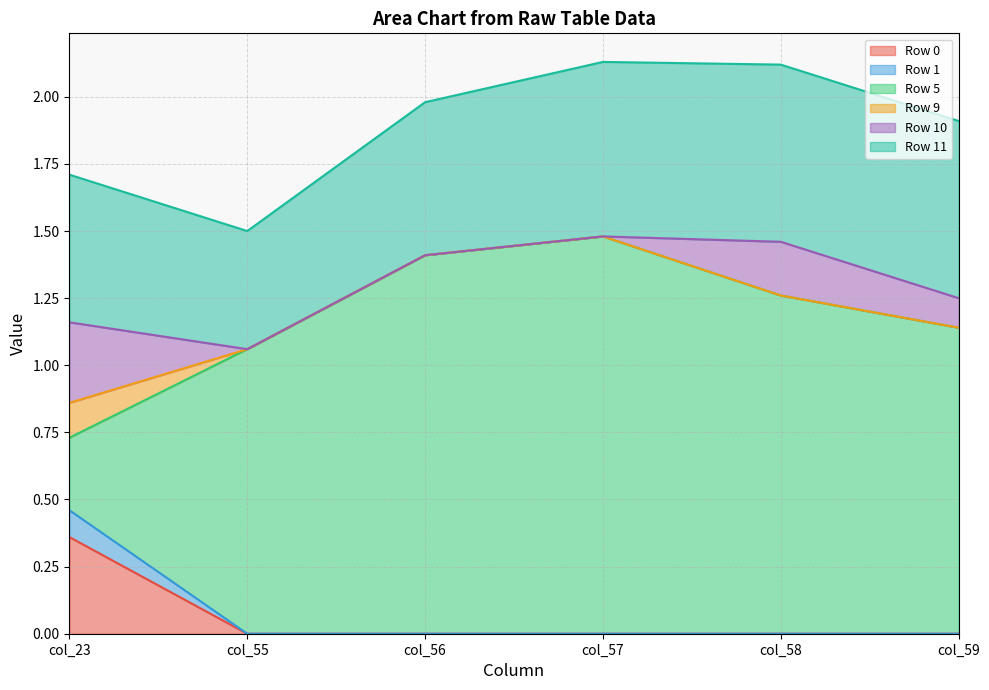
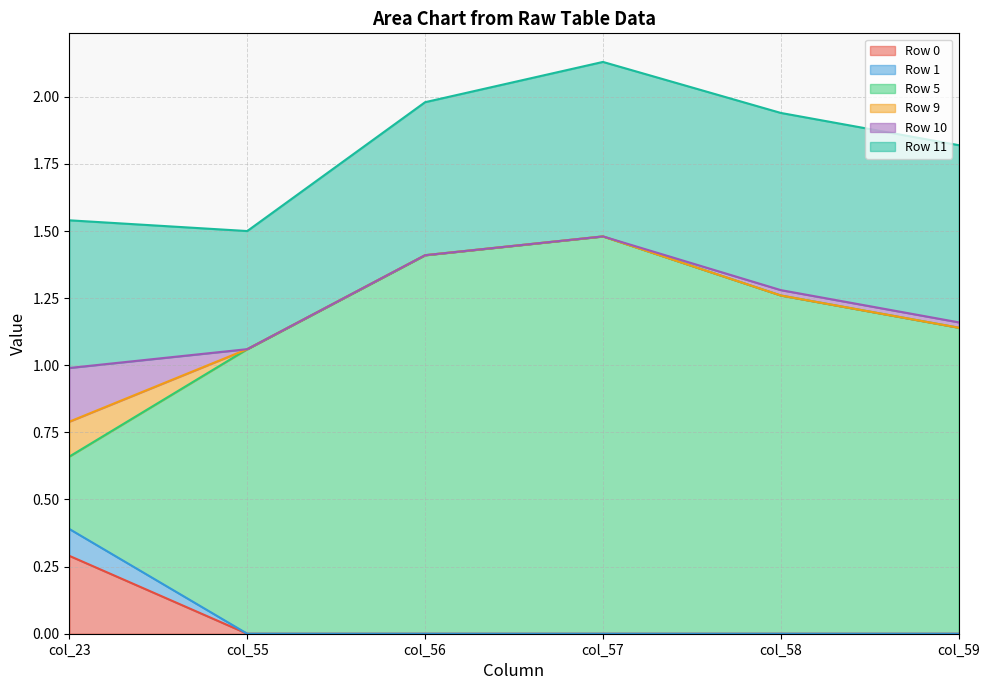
Row 0, col_23: 0.36 -> 0.29
Row 10, col_23: 0.3 -> 0.2
Row 10, col_58: 0.20 -> 0.02
Row 10, col_59: 0.11 -> 0.02
